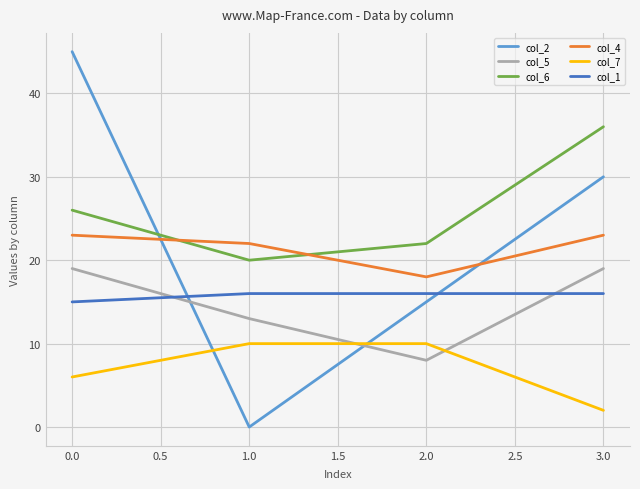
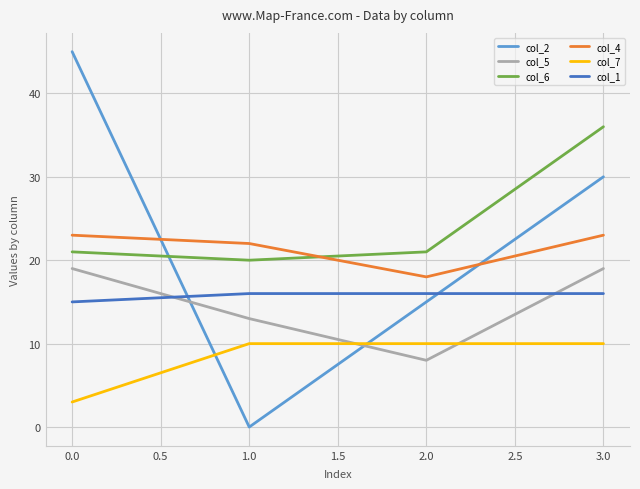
col_6, 0.0: 26 -> 21
col_7, 0.0: 6 -> 3
col_6, 2.0: 22 -> 21
col_7, 3.0: 2 -> 10
